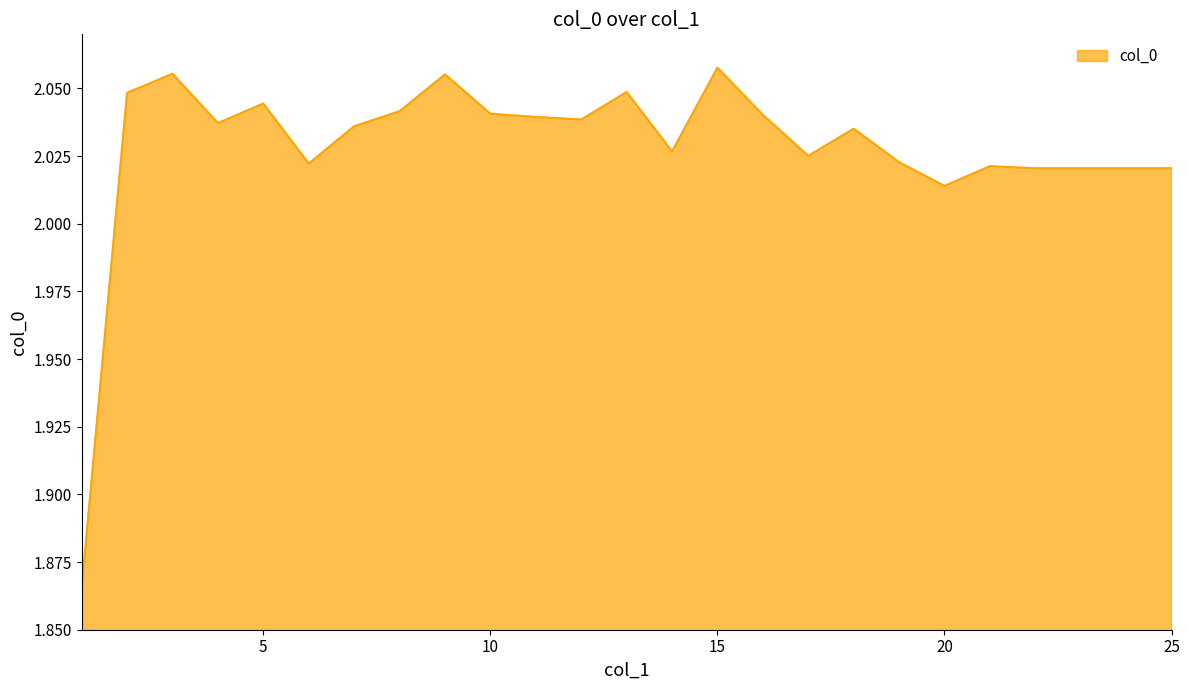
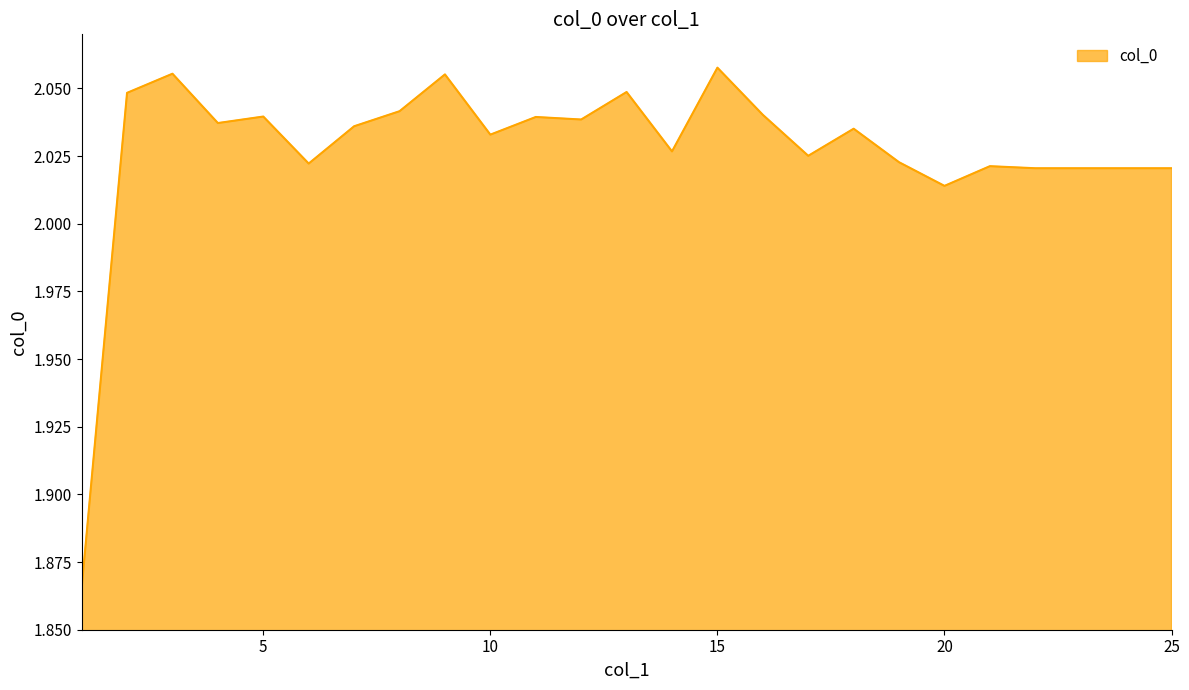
5: 2.044 -> 2.040
10: 2.041 -> 2.033
